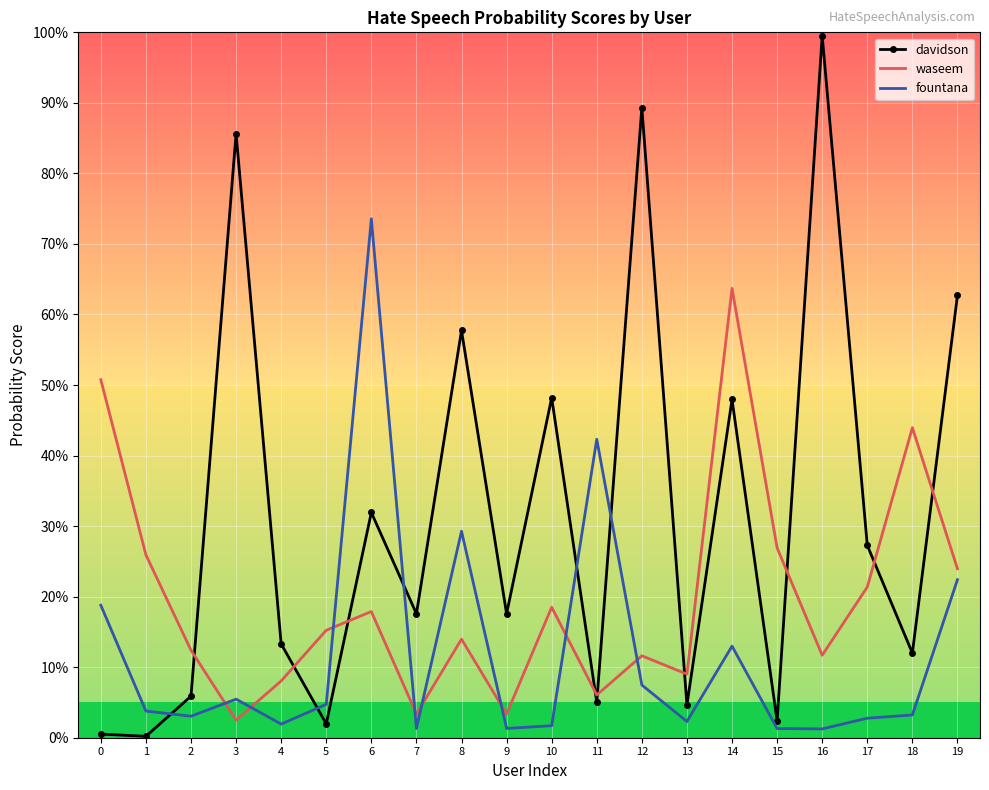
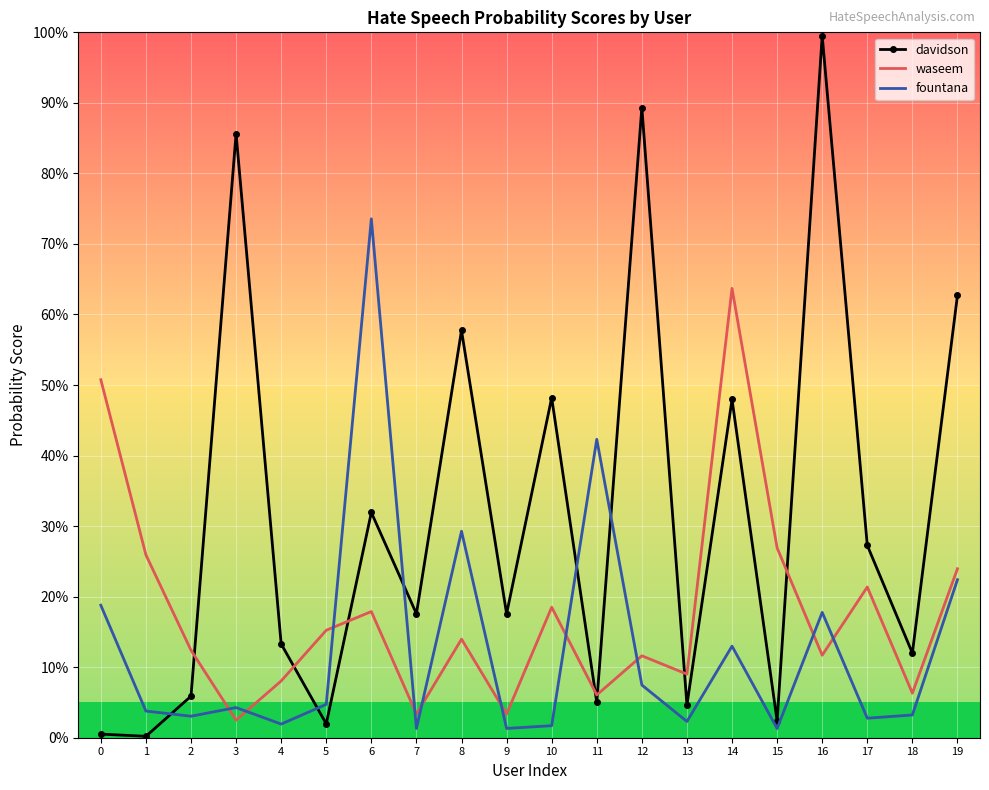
fountana, 3: 5% -> 4%
fountana, 16: 1% -> 18%
waseem, 18: 44% -> 6%
